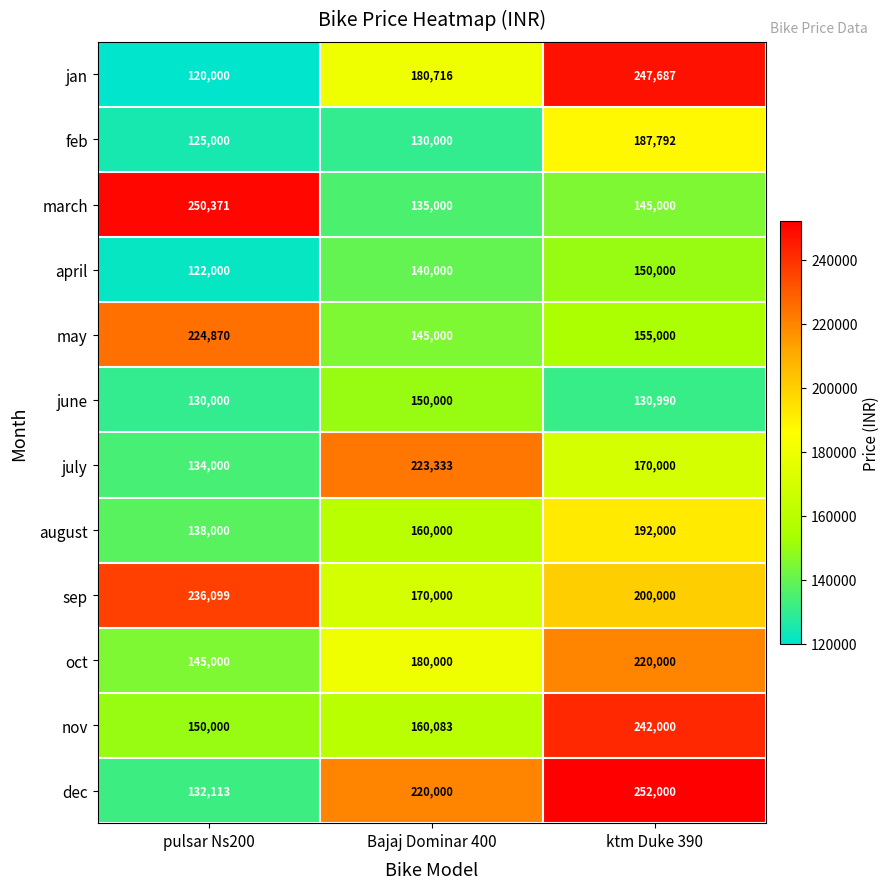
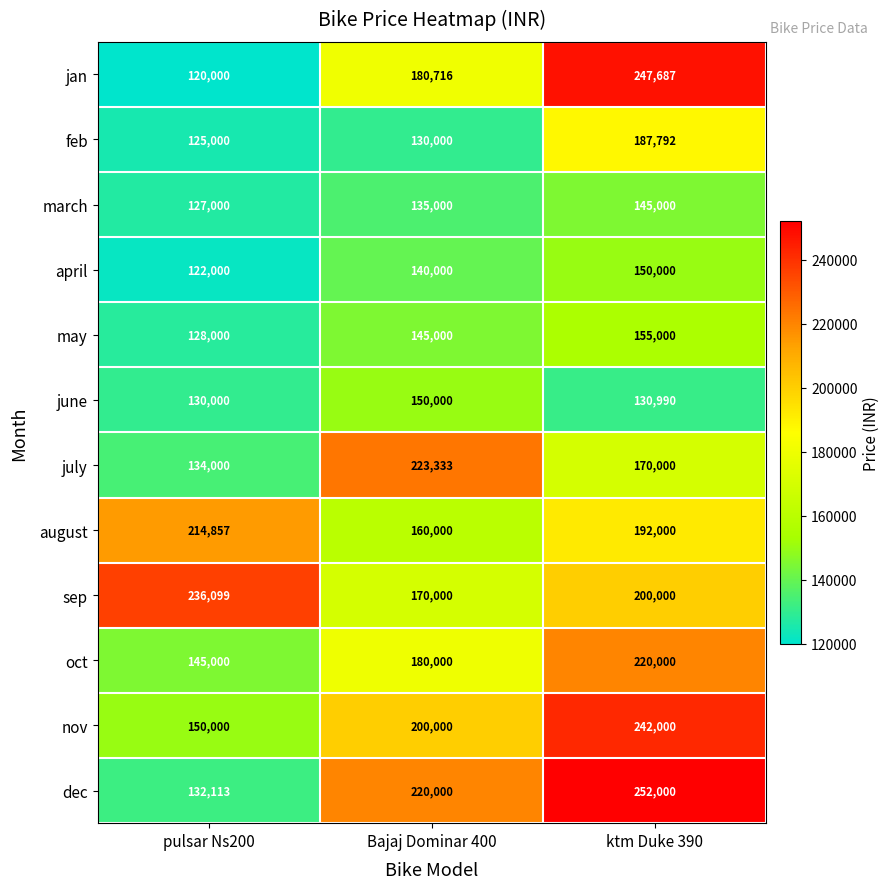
march, pulsar Ns200: 250,371 -> 127,000
may, pulsar Ns200: 224,870 -> 128,000
august, pulsar Ns200: 138,000 -> 214,857
nov, Bajaj Dominar 400: 160,083 -> 200,000
